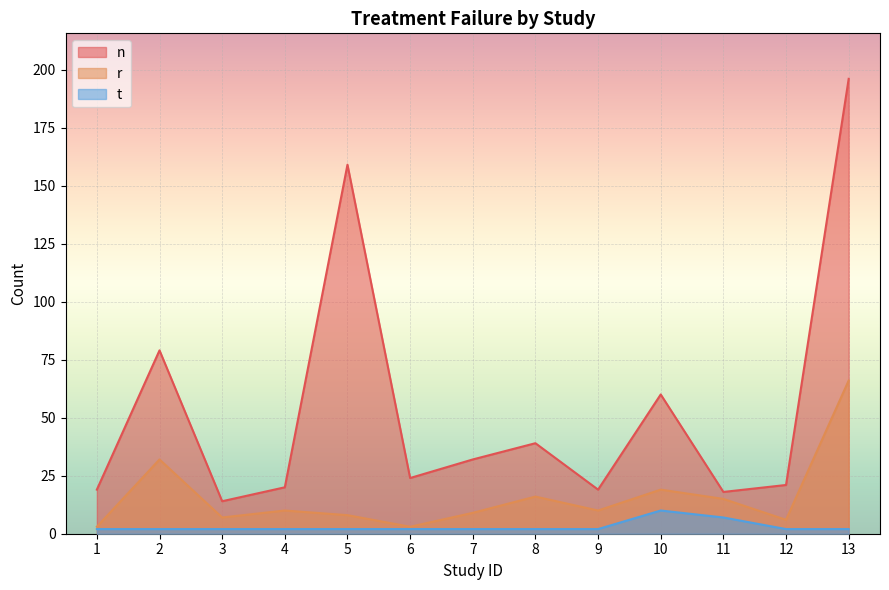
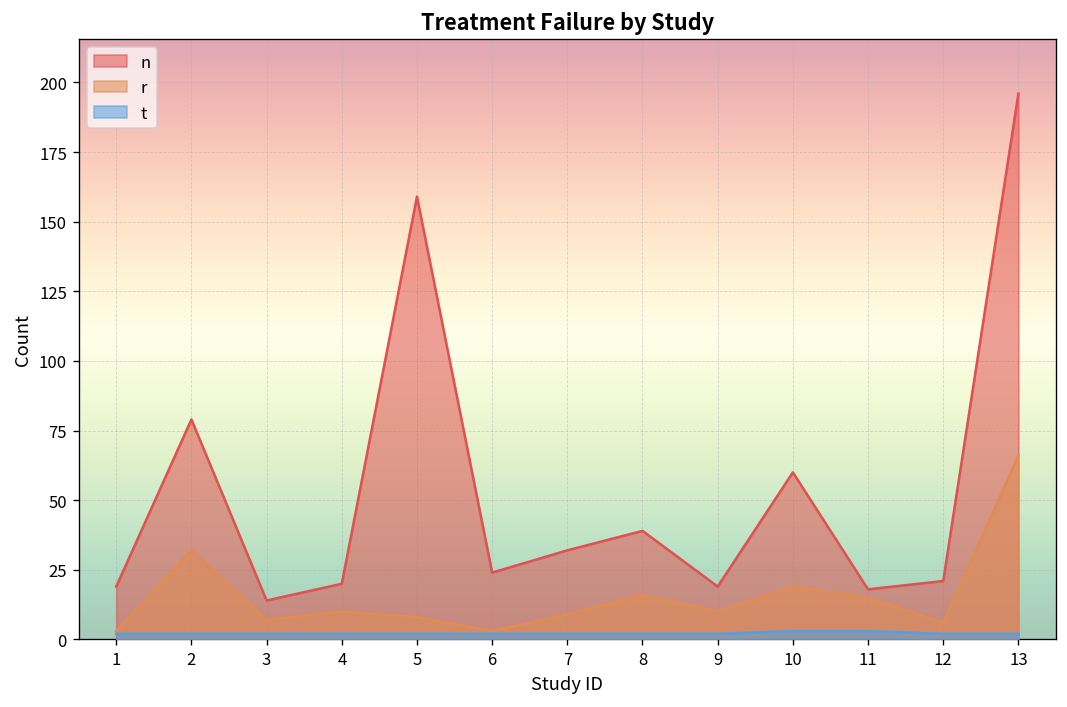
t, 10: 10 -> 3
t, 11: 7 -> 3
